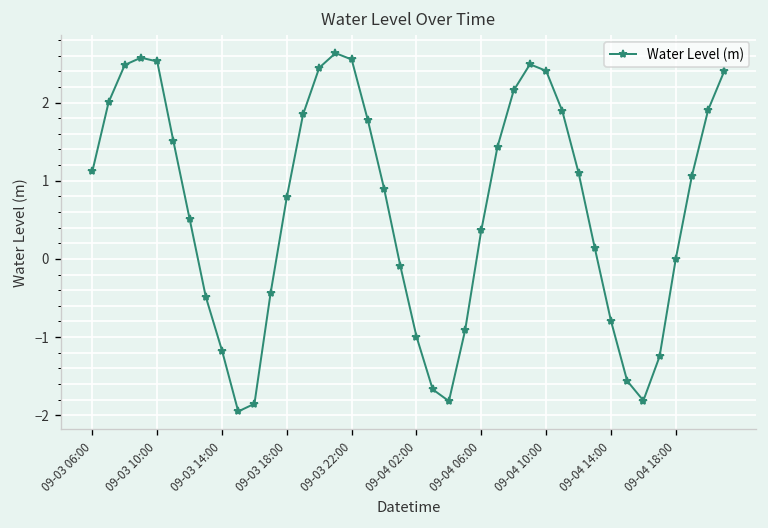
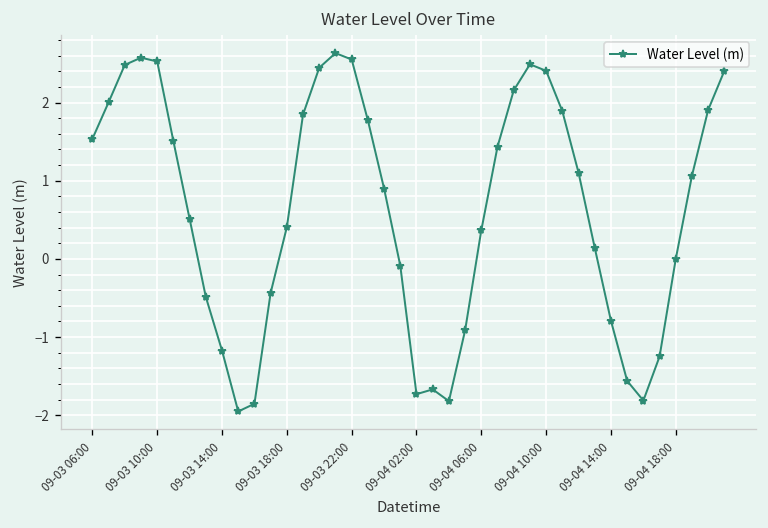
09-03 06:00: 1.1 -> 1.5
09-03 18:00: 0.8 -> 0.4
09-04 02:00: -1.0 -> -1.7
